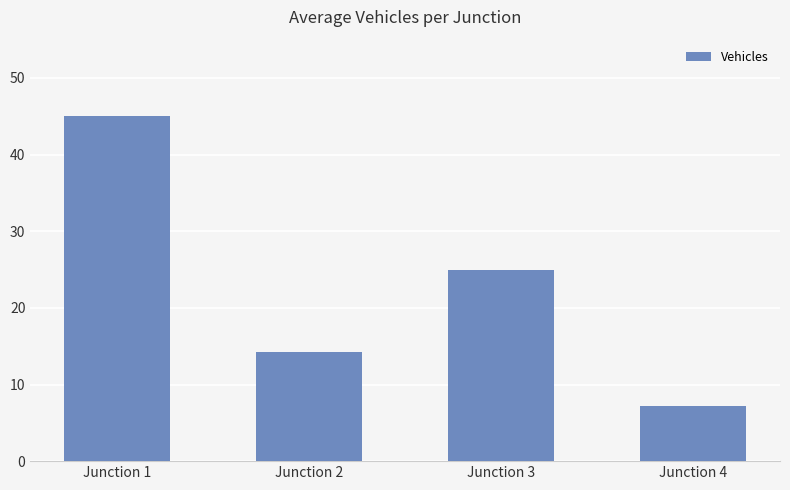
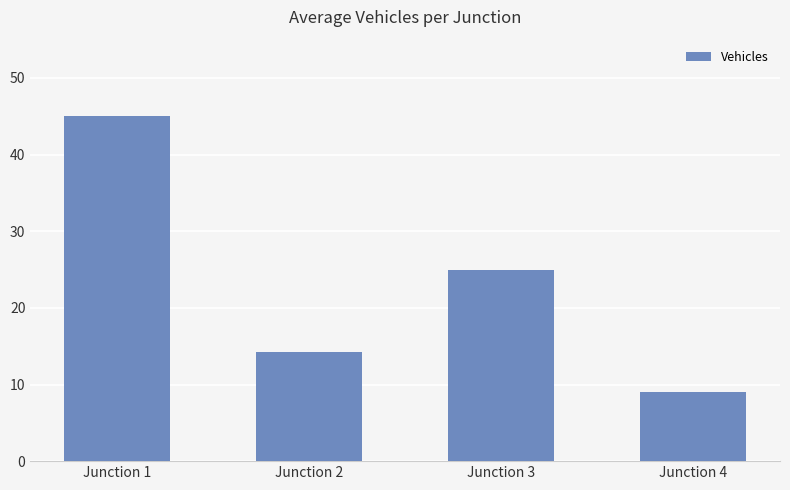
Junction 4: 7 -> 9
